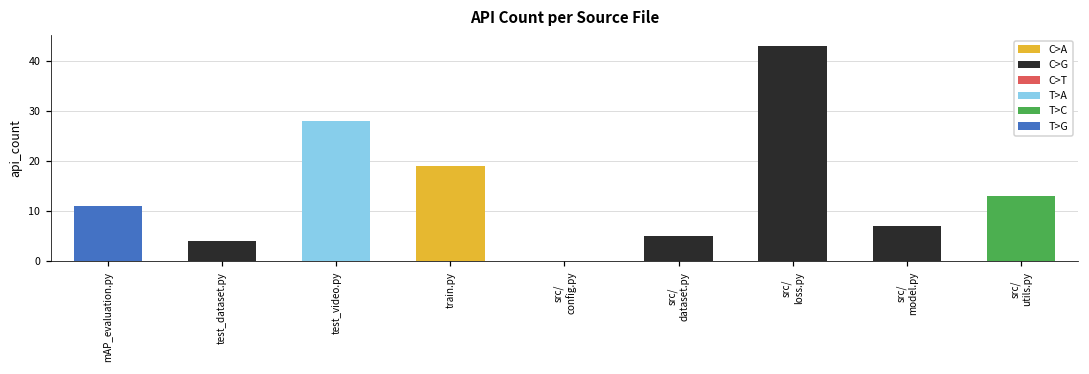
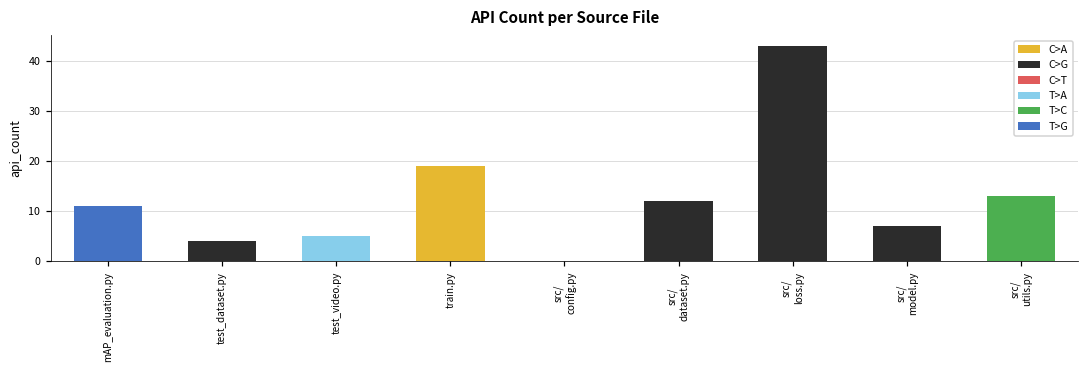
test_video.py: 28 -> 5
src/ dataset.py: 5 -> 12
